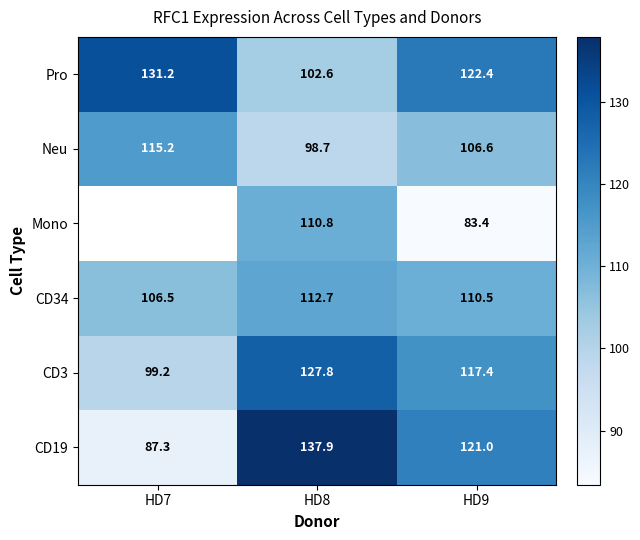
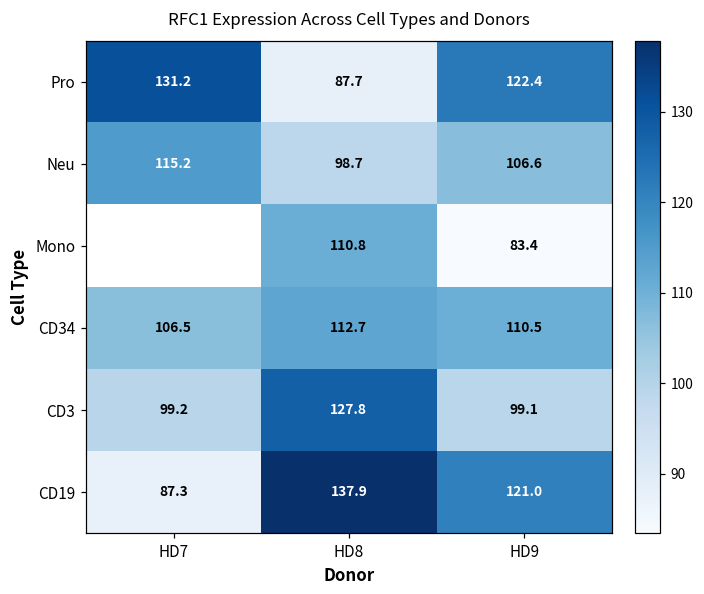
Pro, HD8: 102.6 -> 87.7
CD3, HD9: 117.4 -> 99.1
